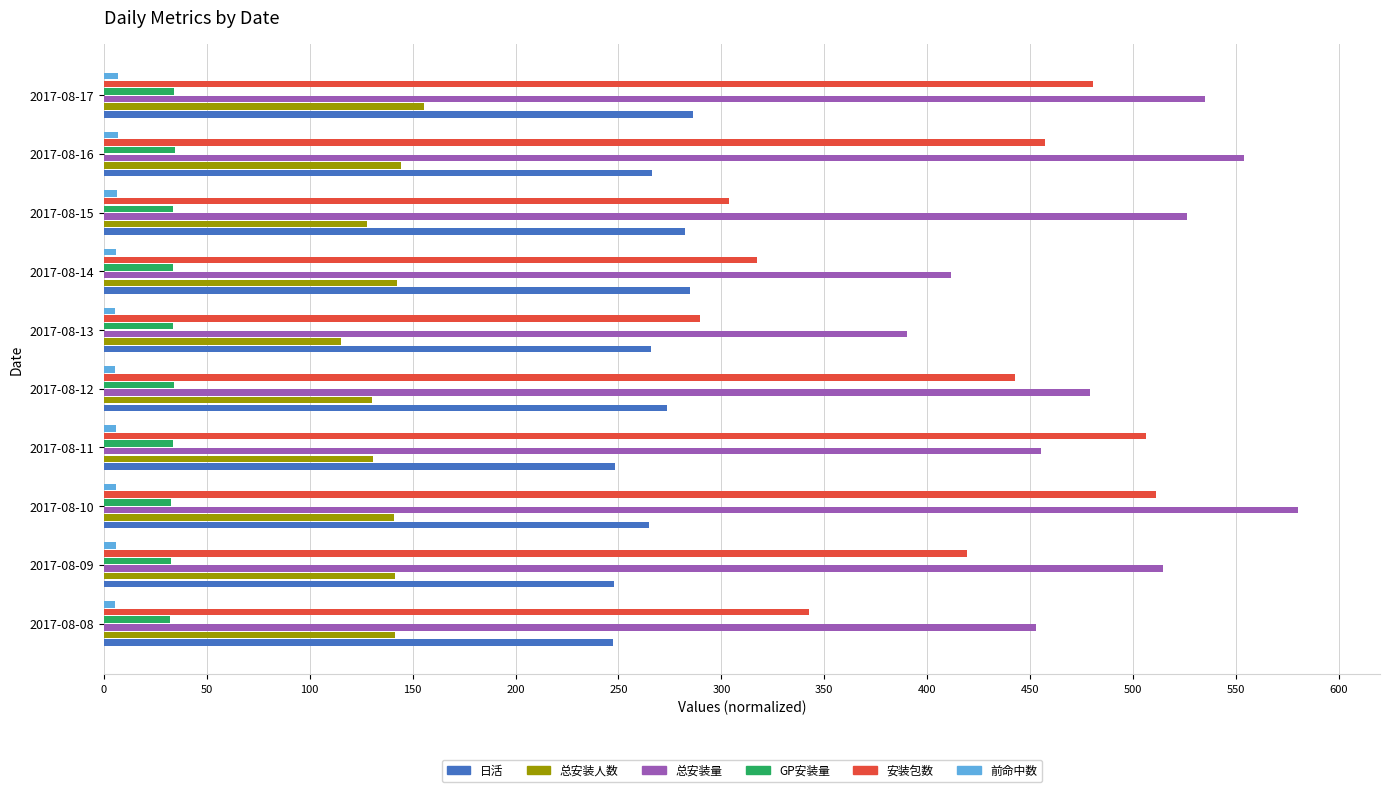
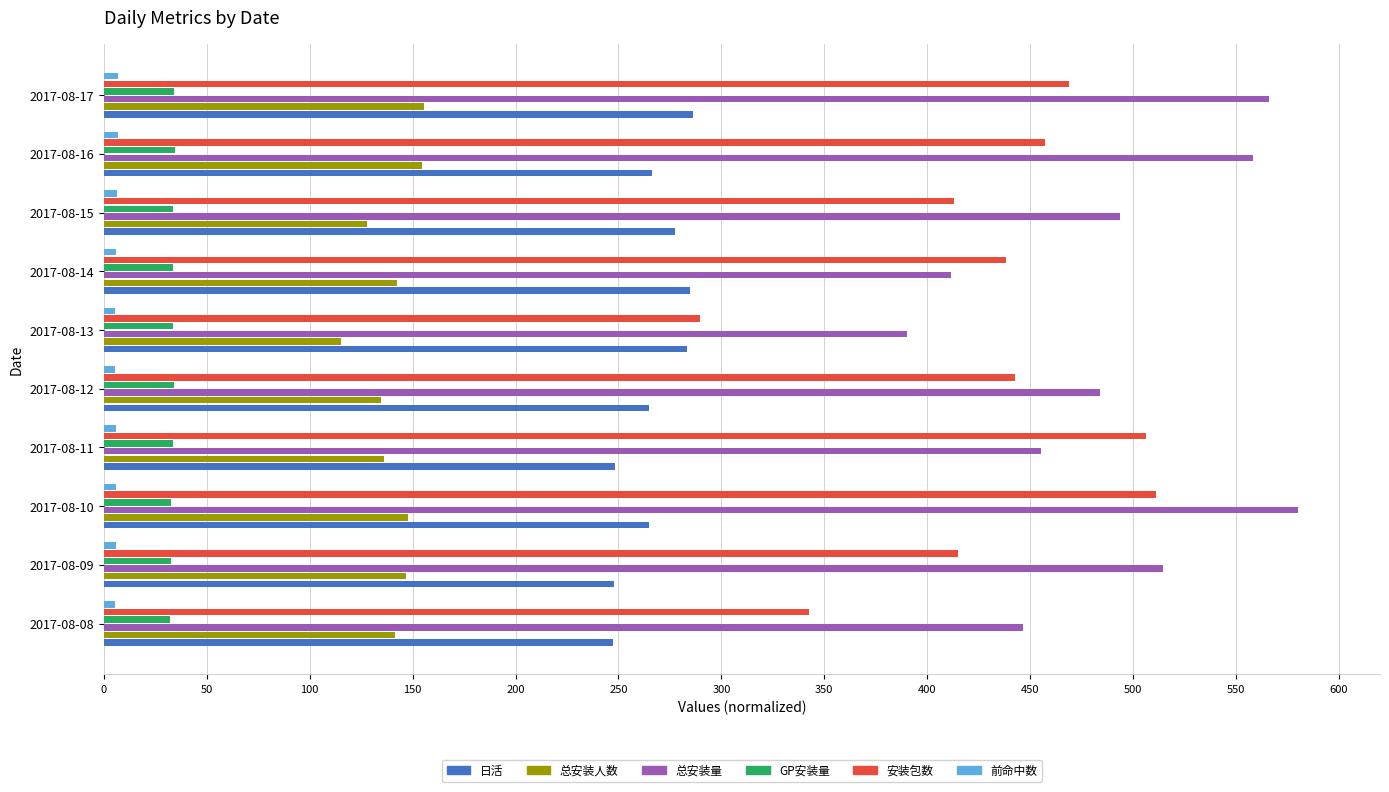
安装包数, 2017-08-17: 481 -> 469
总安装量, 2017-08-17: 535 -> 566
总安装量, 2017-08-16: 554 -> 558
总安装人数, 2017-08-16: 144 -> 155
安装包数, 2017-08-15: 304 -> 413
总安装量, 2017-08-15: 526 -> 494
日活, 2017-08-15: 282 -> 277
安装包数, 2017-08-14: 317 -> 438
日活, 2017-08-13: 266 -> 283
总安装量, 2017-08-12: 479 -> 484
总安装人数, 2017-08-12: 130 -> 134
日活, 2017-08-12: 273 -> 265
总安装人数, 2017-08-11: 131 -> 136
总安装人数, 2017-08-10: 141 -> 148
安装包数, 2017-08-09: 420 -> 415
总安装人数, 2017-08-09: 142 -> 147
总安装量, 2017-08-08: 453 -> 447
